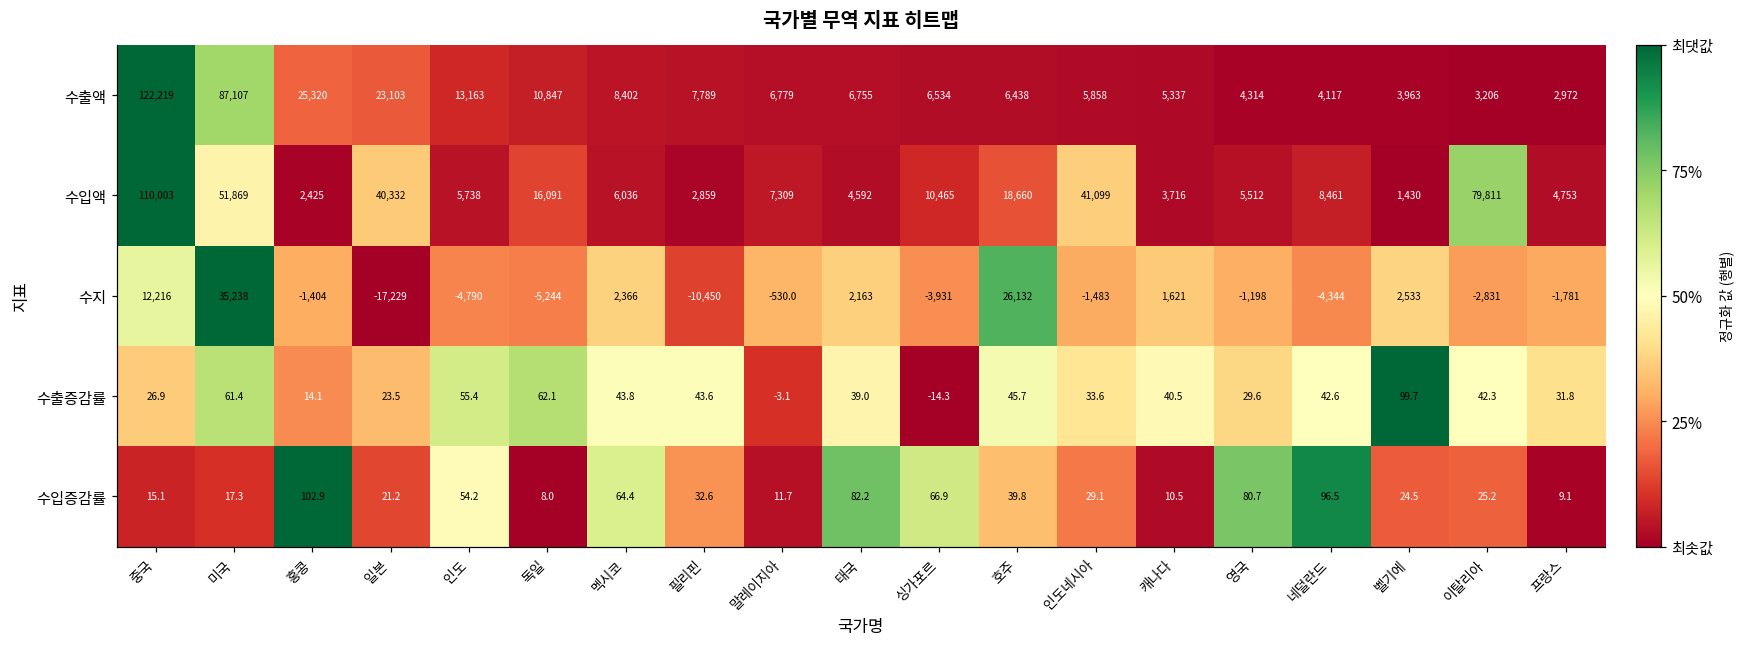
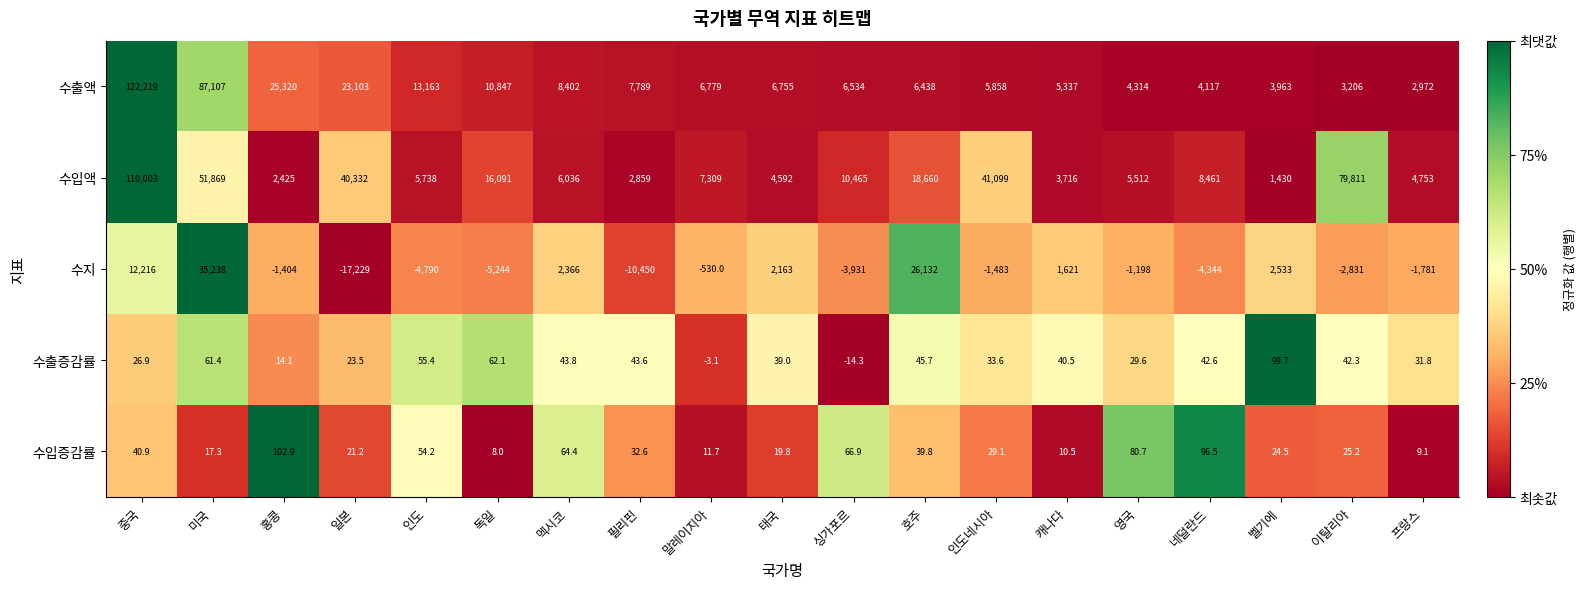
수입증감률, 중국: 15.1 -> 40.9
수입증감률, 태국: 82.2 -> 19.8
